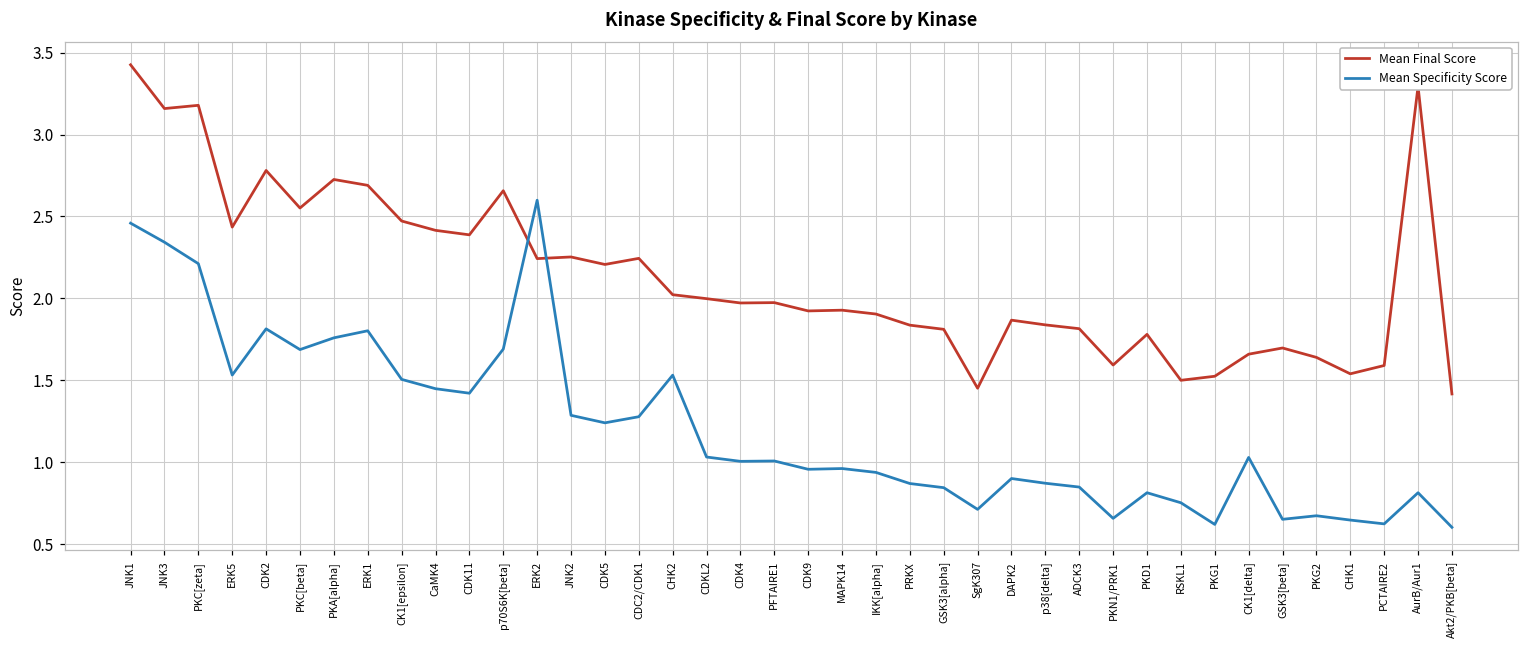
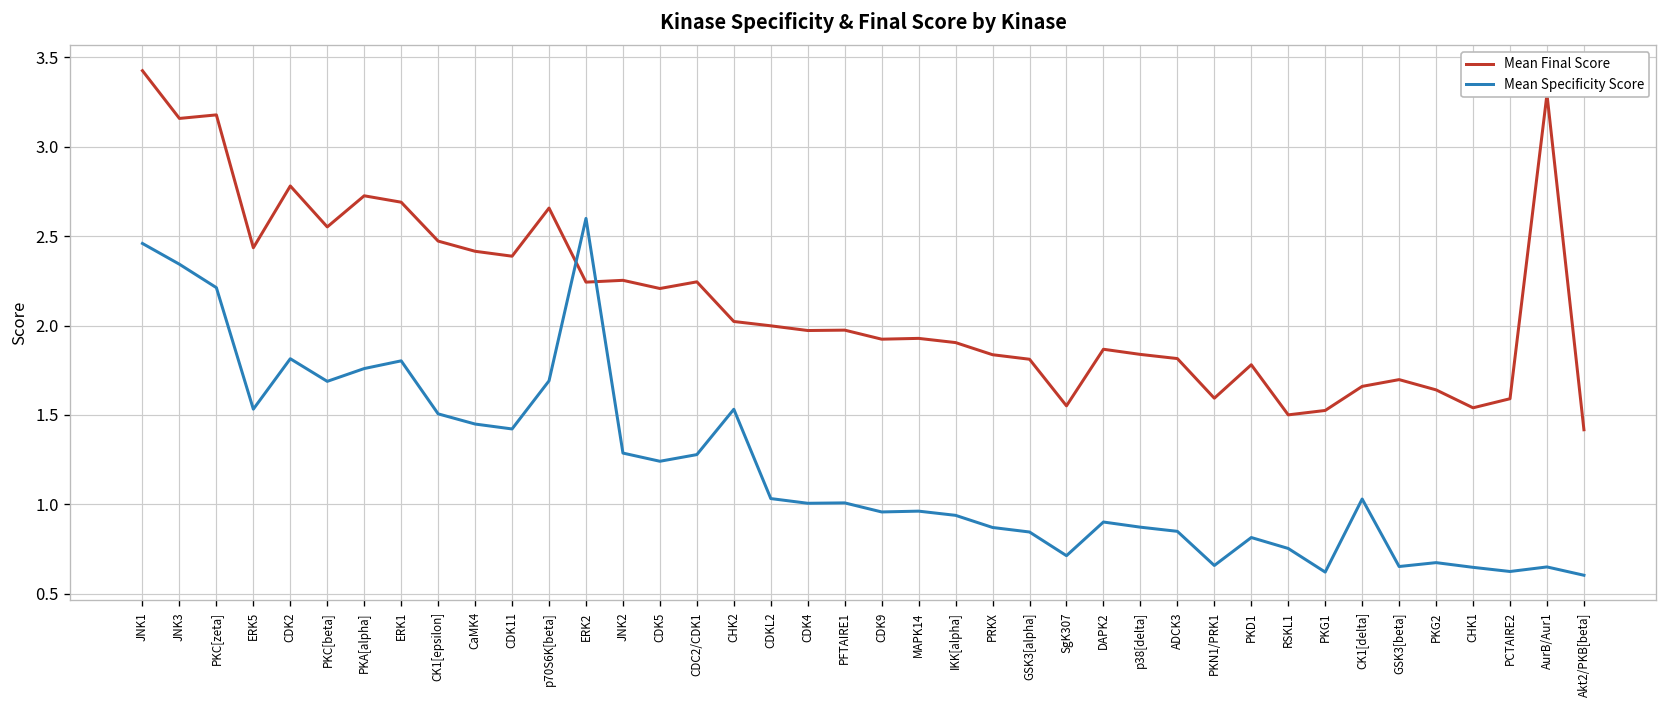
Mean Final Score, SgK307: 1.45 -> 1.55
Mean Specificity Score, AurB/Aur1: 0.81 -> 0.65
